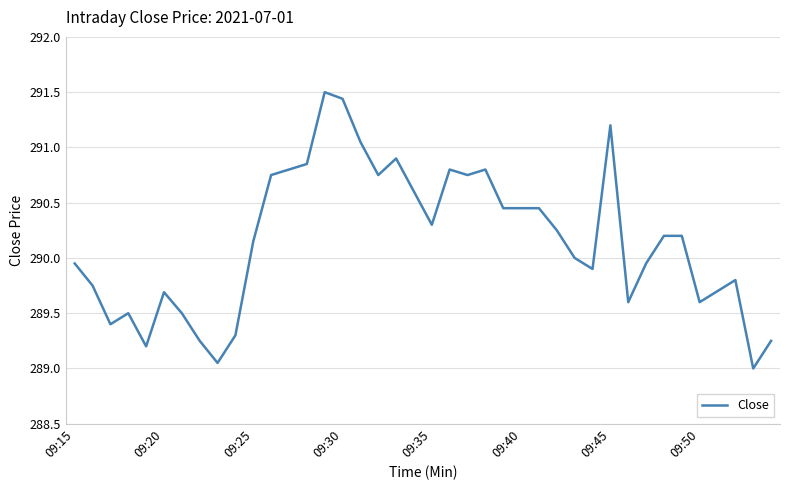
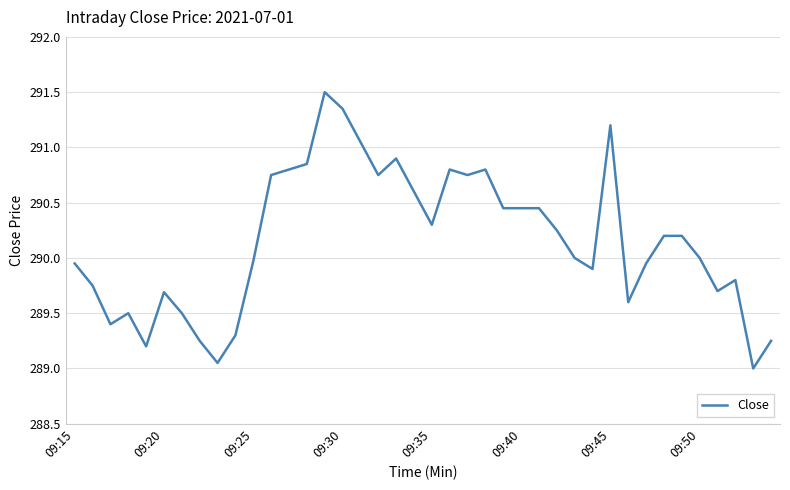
09:25: 290.15 -> 289.97
09:30: 291.44 -> 291.35
09:50: 289.6 -> 290.0
